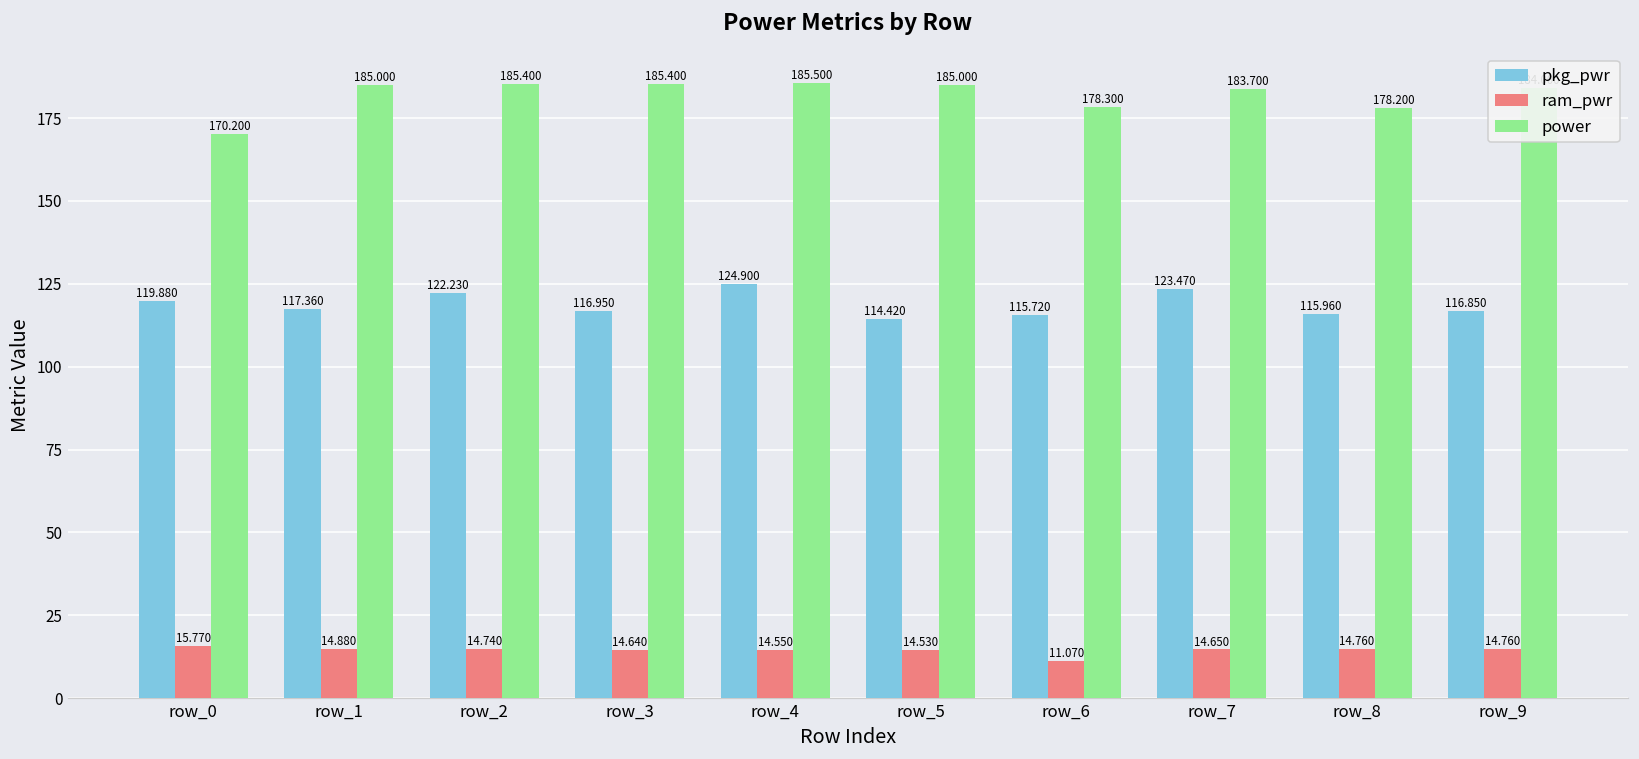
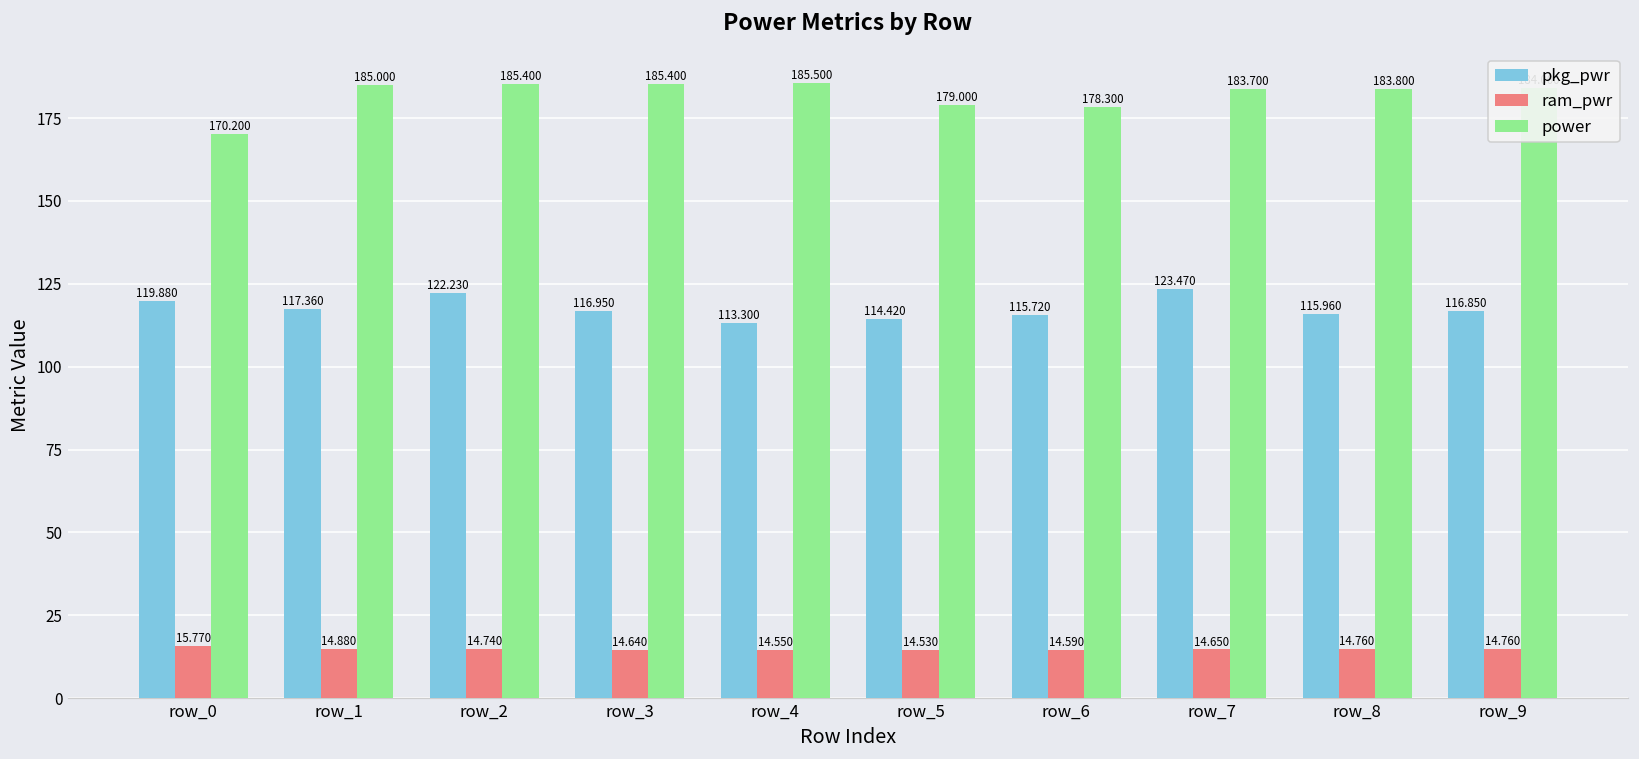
pkg_pwr, row_4: 124.900 -> 113.300
power, row_5: 185.000 -> 179.000
ram_pwr, row_6: 11.070 -> 14.590
power, row_8: 178.200 -> 183.800
